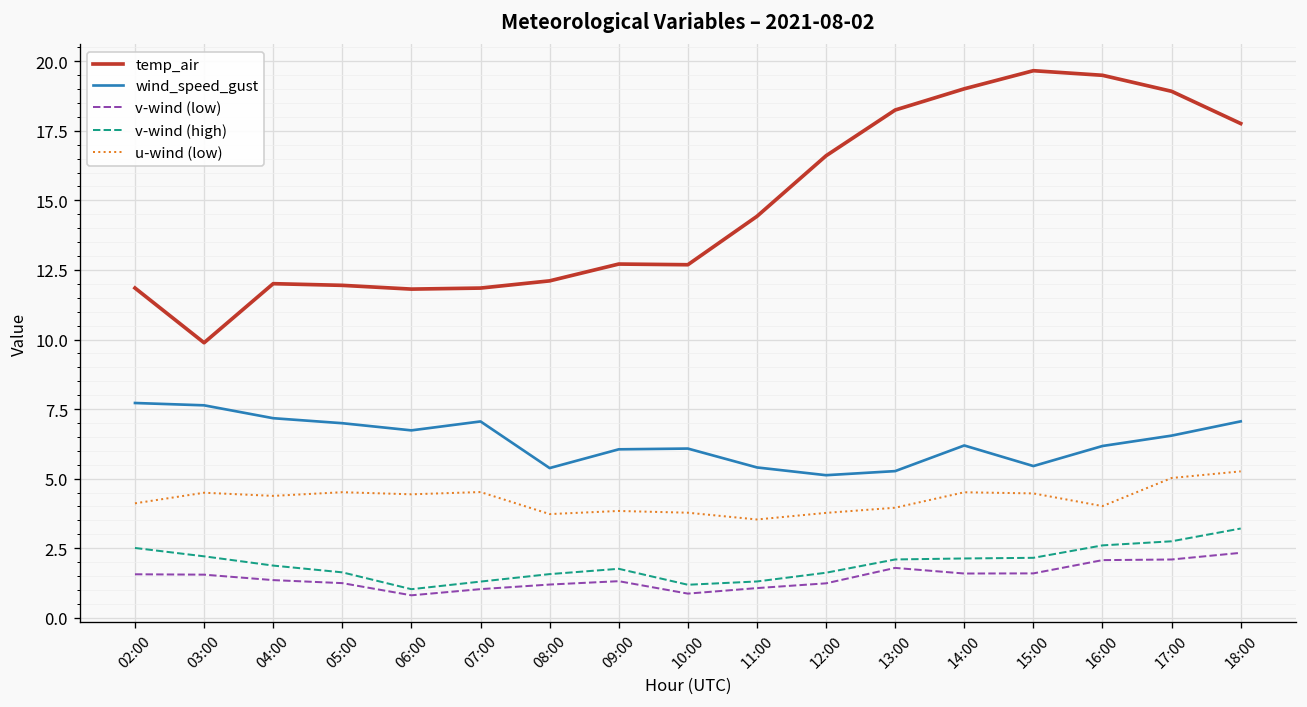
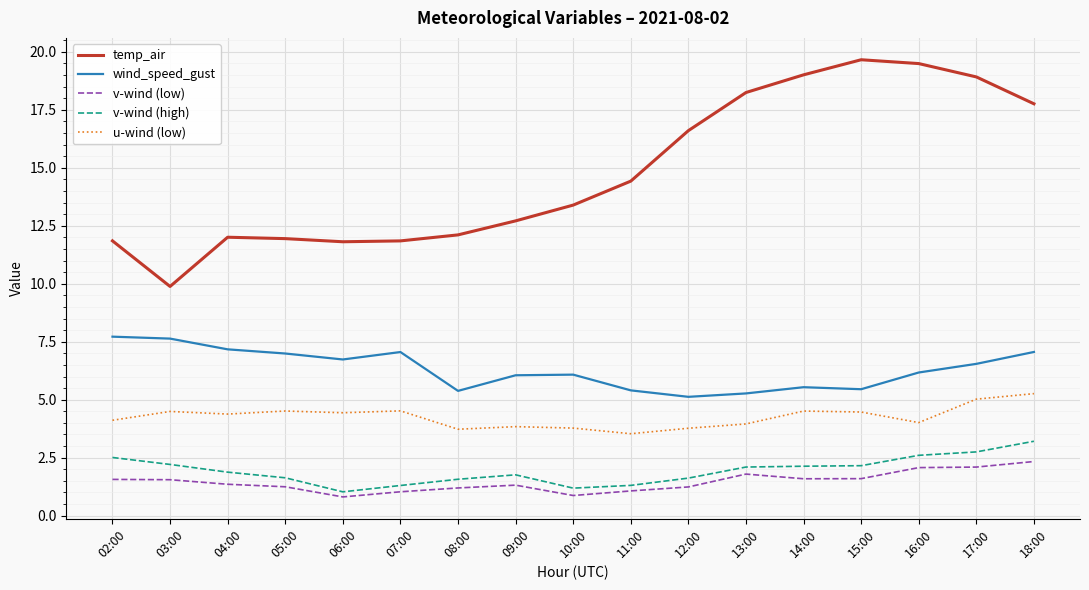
temp_air, 10:00: 12.7 -> 13.4
wind_speed_gust, 14:00: 6.2 -> 5.5
